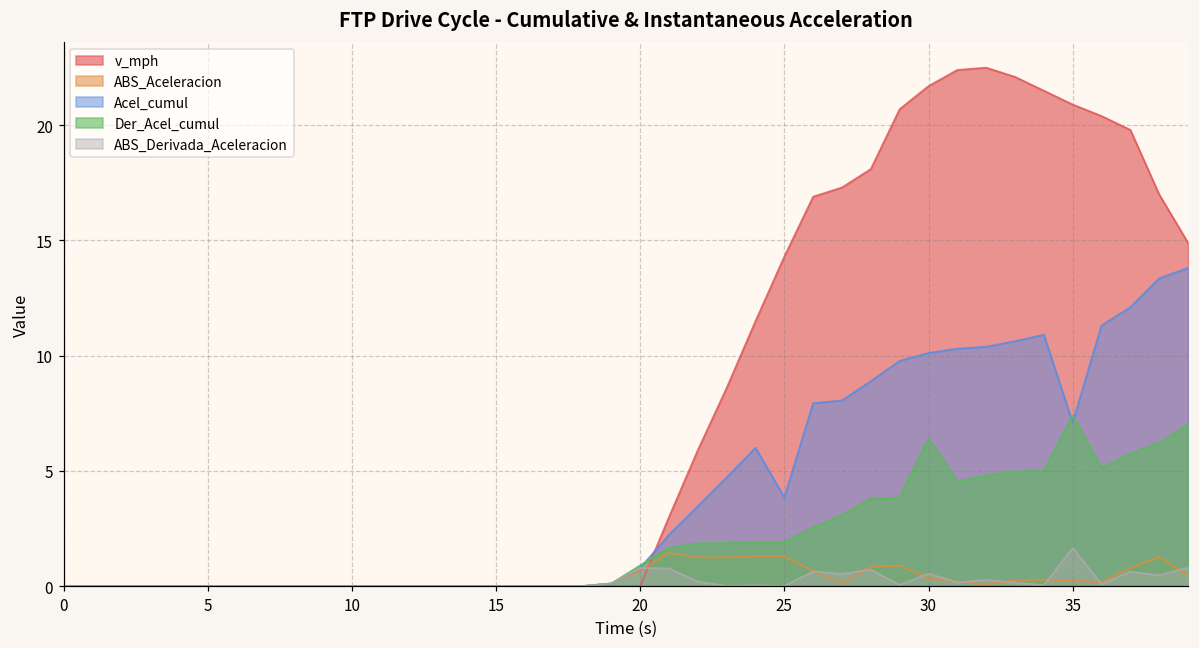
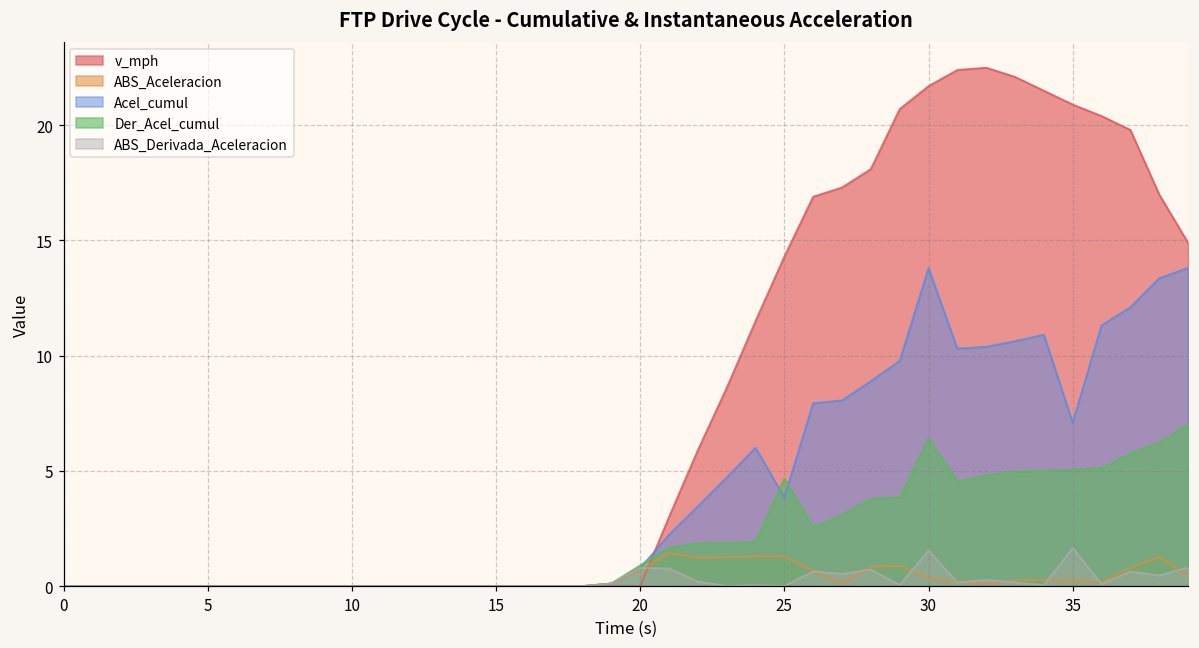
Der_Acel_cumul, 25: 1.9 -> 4.7
Acel_cumul, 30: 10.1 -> 13.8
ABS_Derivada_Aceleracion, 30: 0.5 -> 1.5
Der_Acel_cumul, 35: 7.4 -> 5.0
